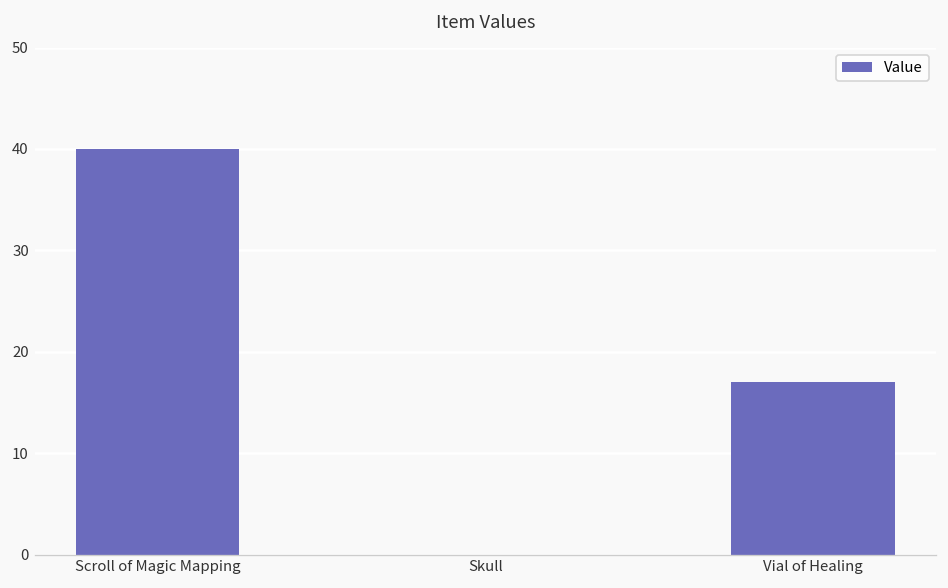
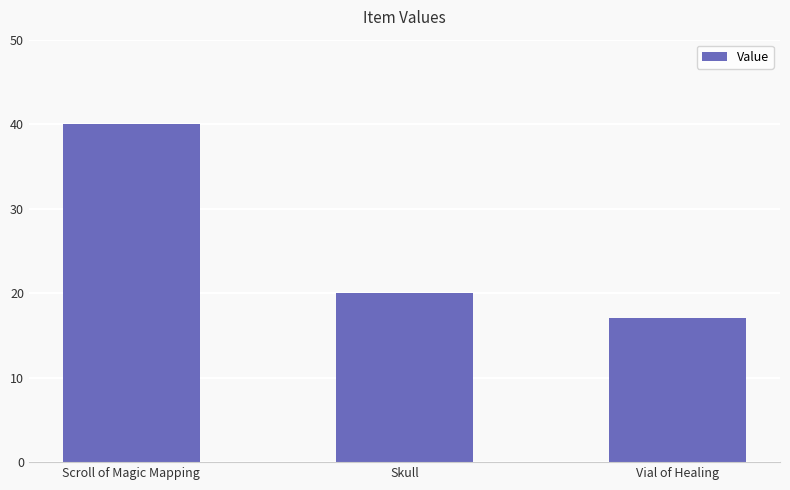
Skull: 0 -> 20
